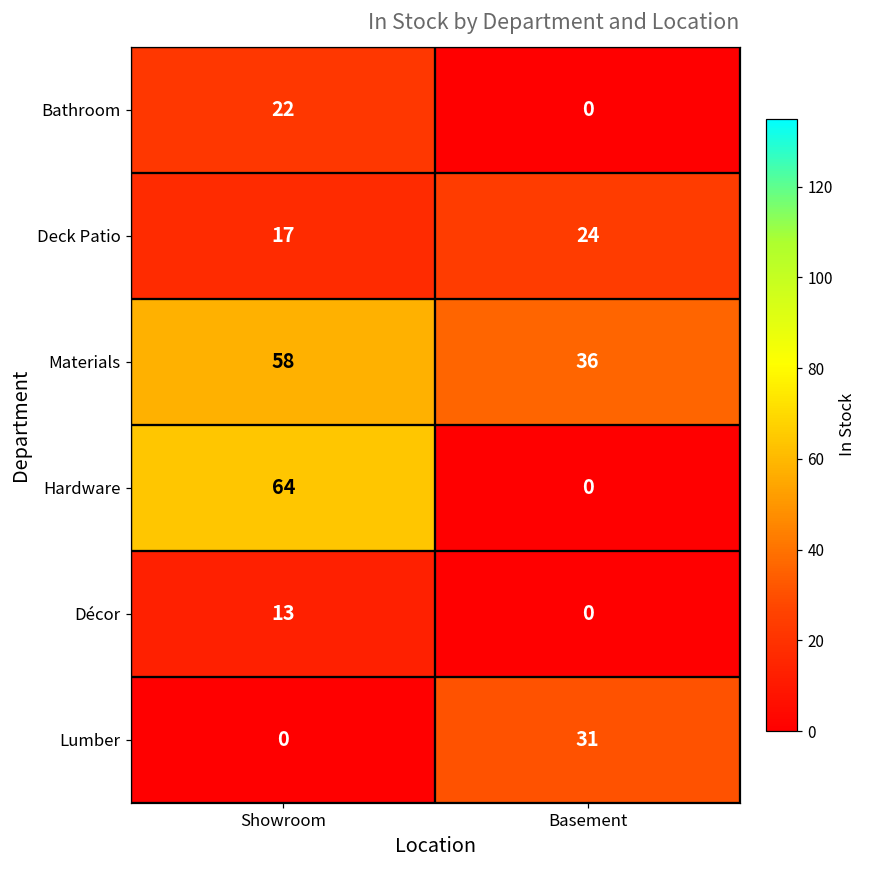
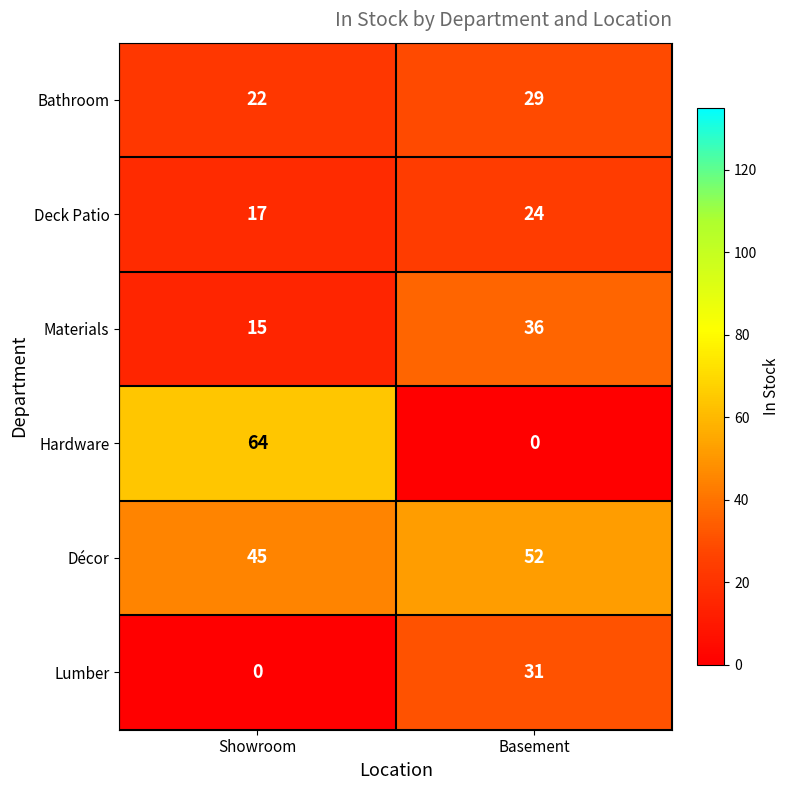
Bathroom, Basement: 0 -> 29
Materials, Showroom: 58 -> 15
Décor, Showroom: 13 -> 45
Décor, Basement: 0 -> 52
